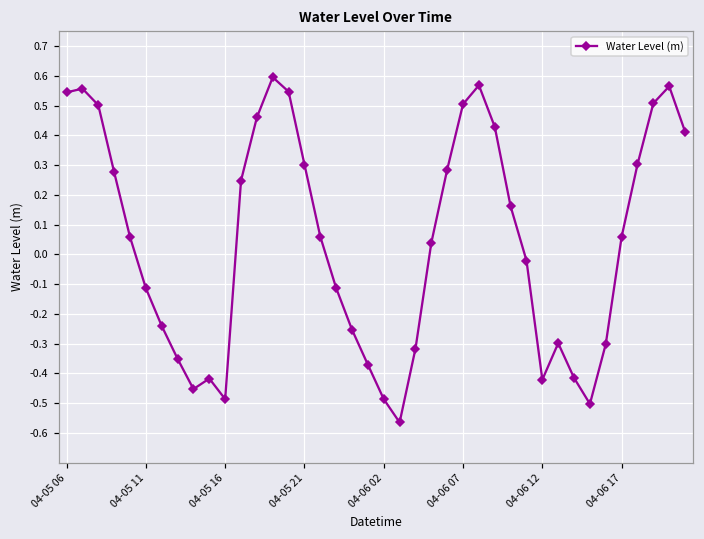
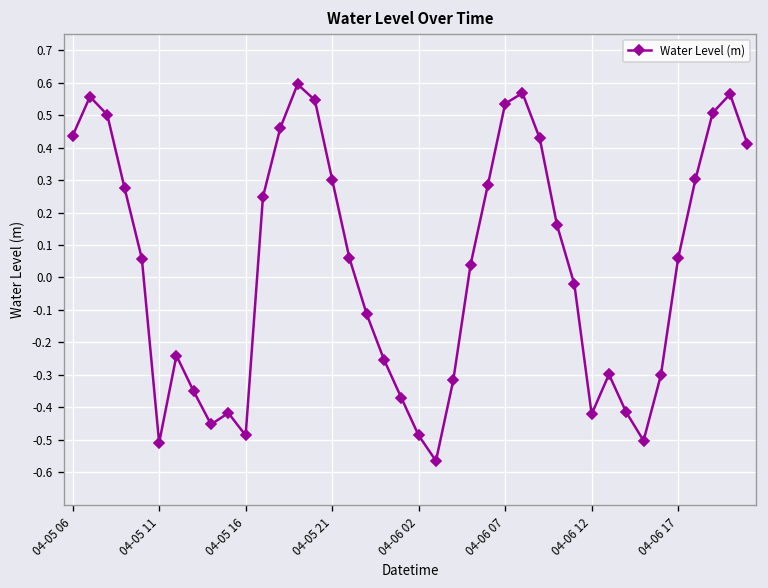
04-05 06: 0.54 -> 0.44
04-05 11: -0.11 -> -0.51
04-06 07: 0.50 -> 0.54
